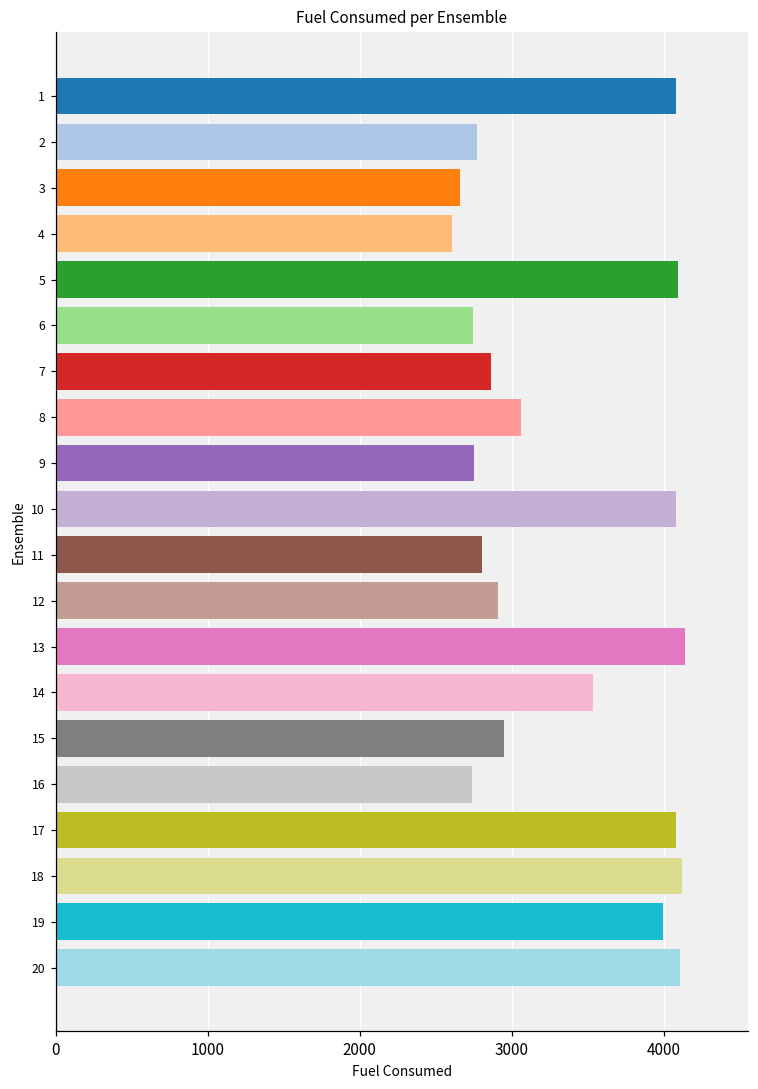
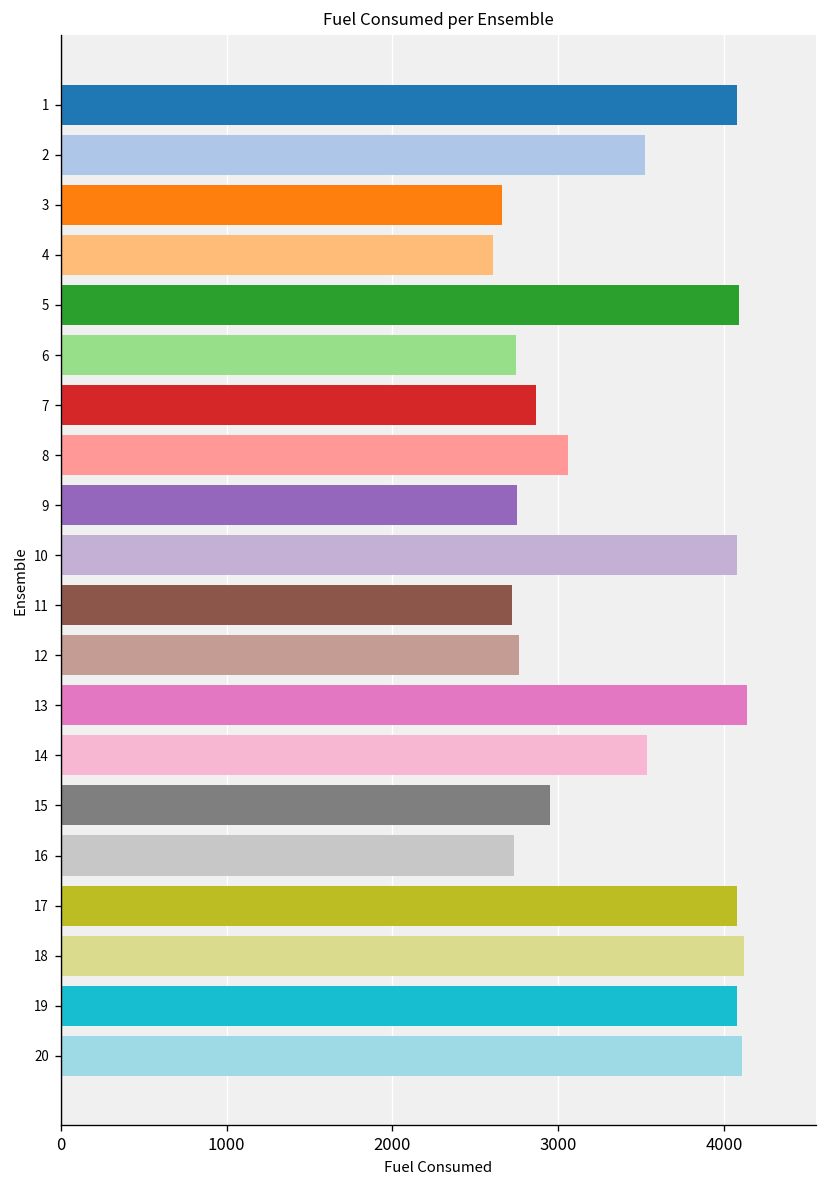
2: 2770 -> 3520
11: 2800 -> 2720
12: 2910 -> 2760
19: 3990 -> 4080
